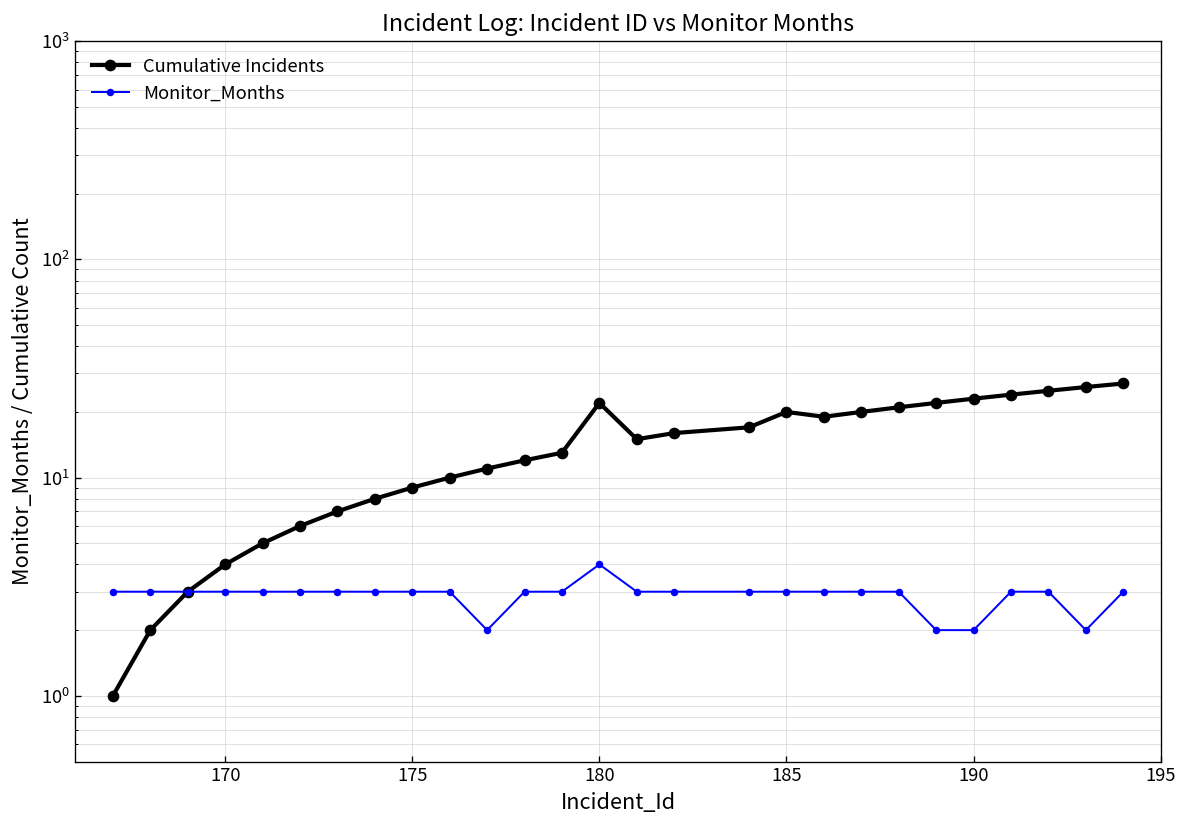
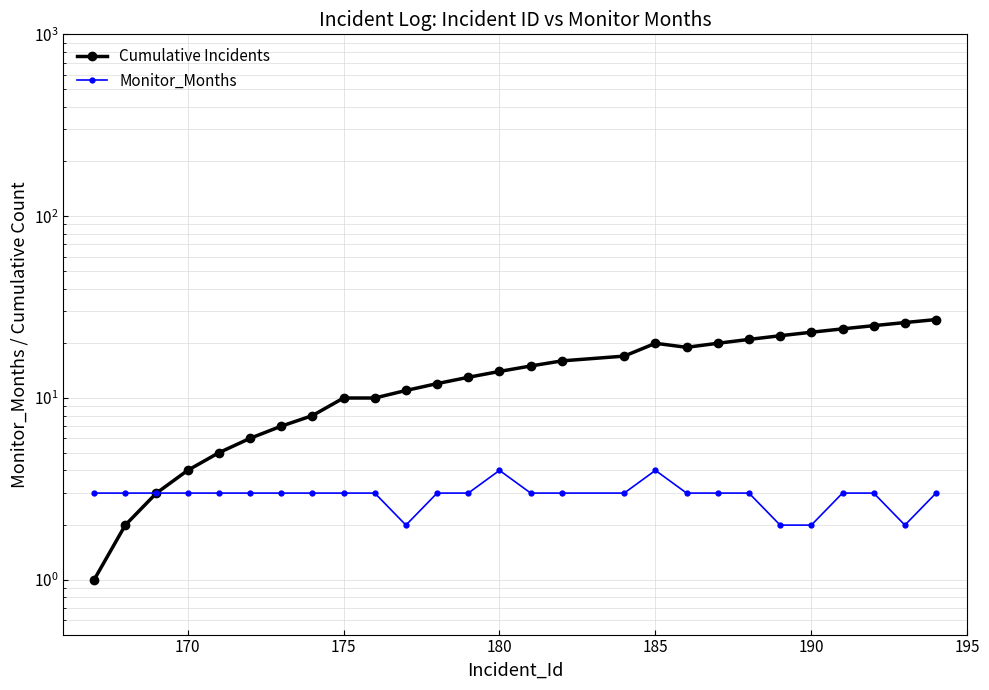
Cumulative Incidents, 175: 9 -> 10
Cumulative Incidents, 180: 22 -> 14
Monitor_Months, 185: 3 -> 4
